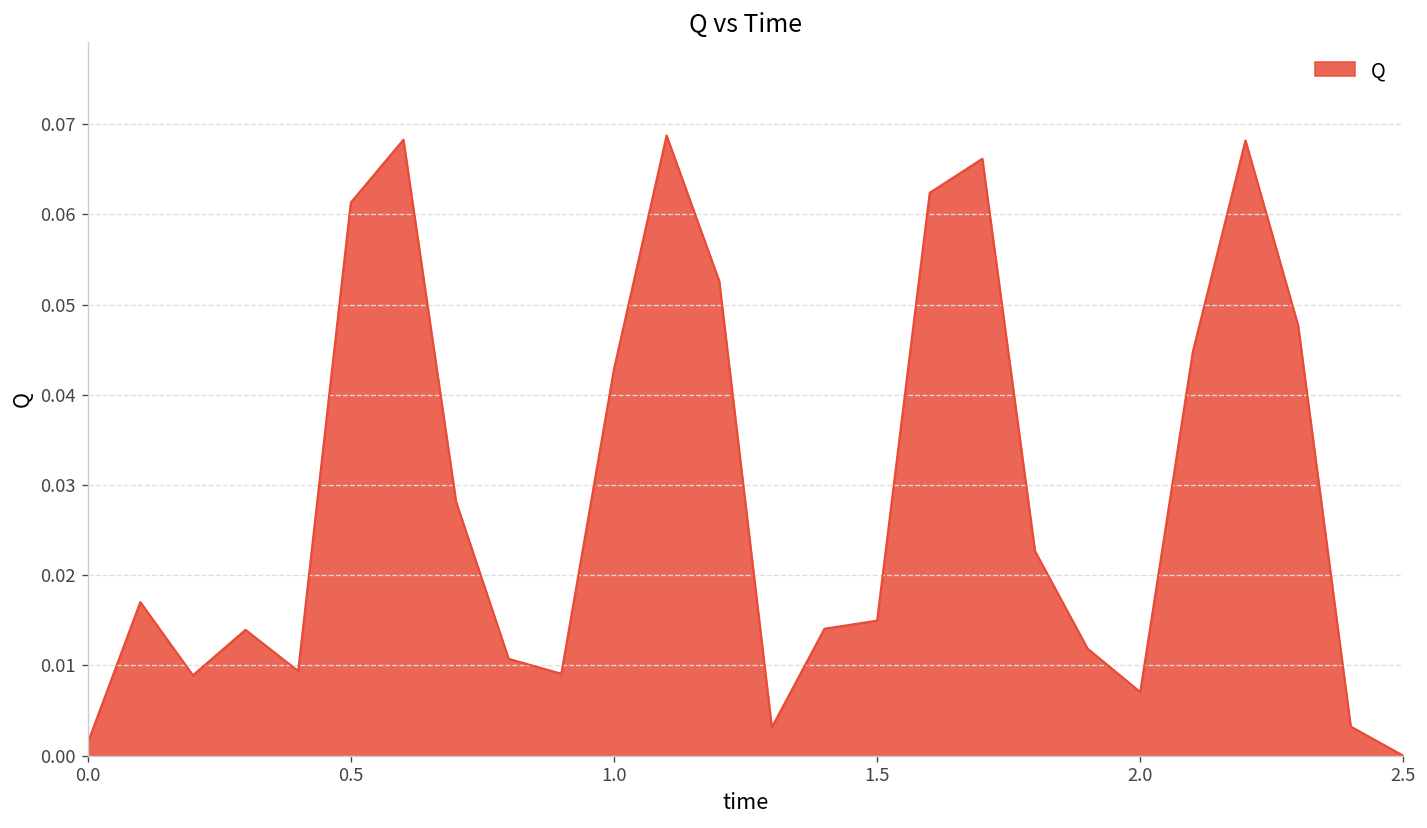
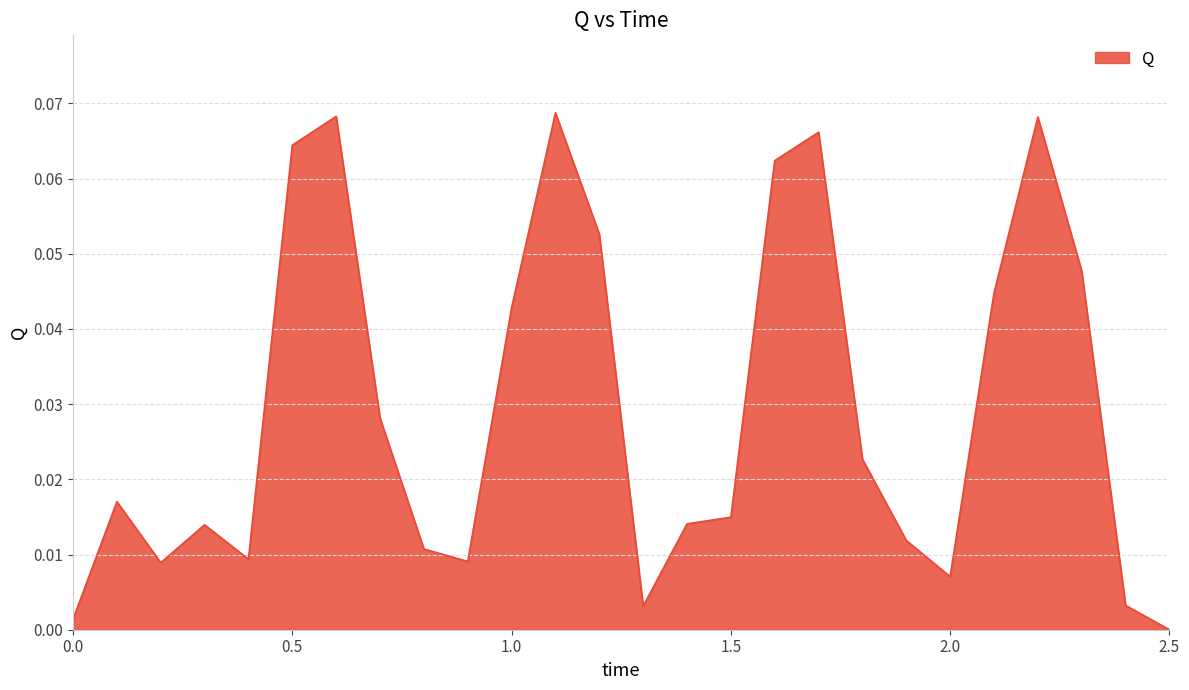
0.5: 0.061 -> 0.064
